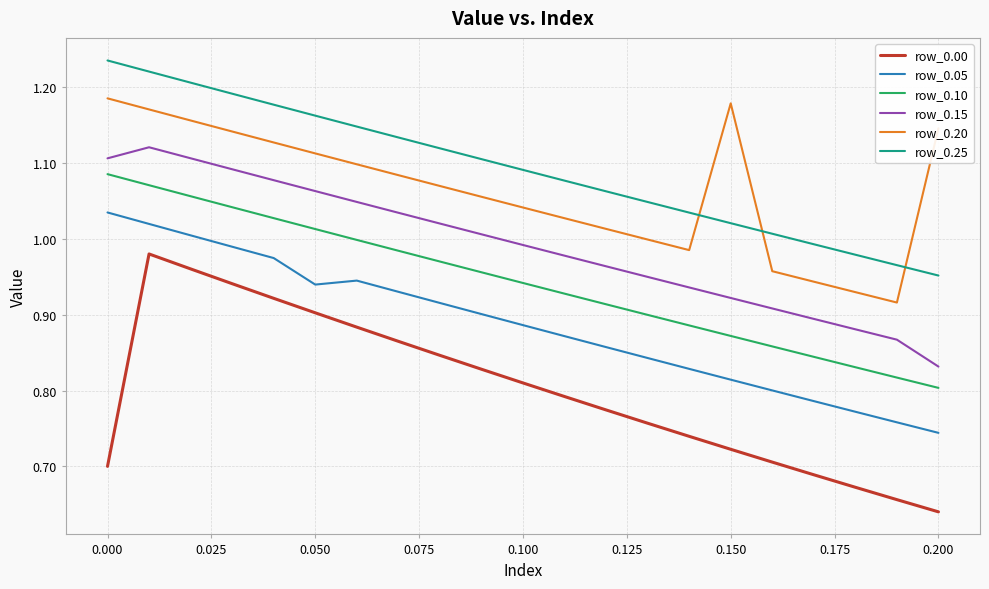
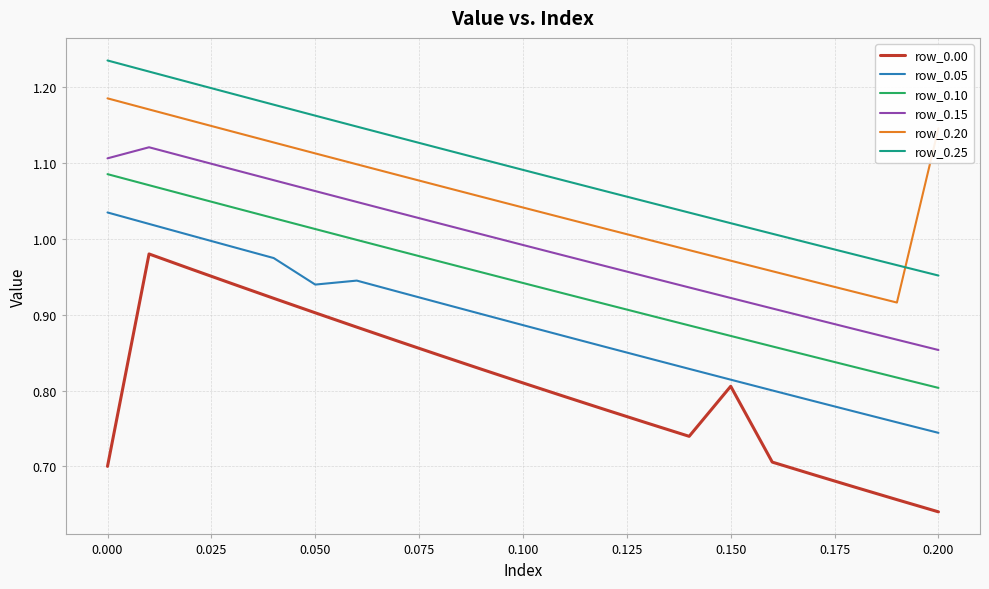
row_0.00, 0.150: 0.72 -> 0.81
row_0.20, 0.150: 1.18 -> 0.97
row_0.15, 0.200: 0.83 -> 0.85
